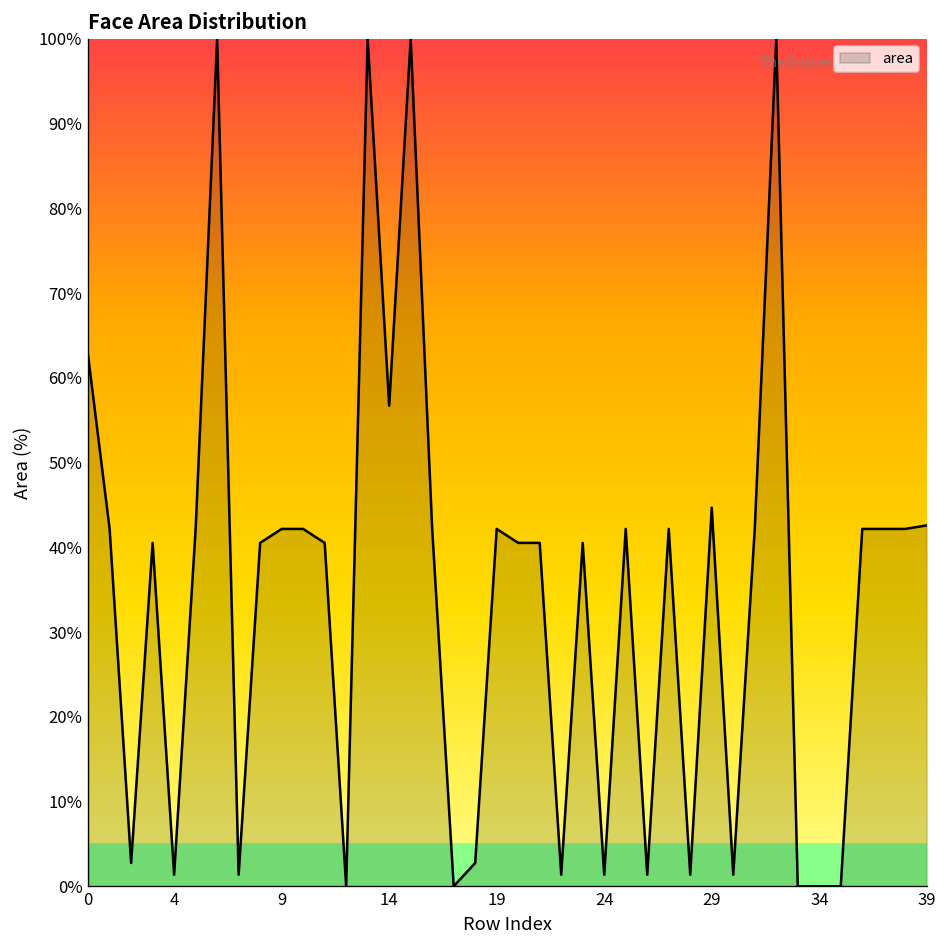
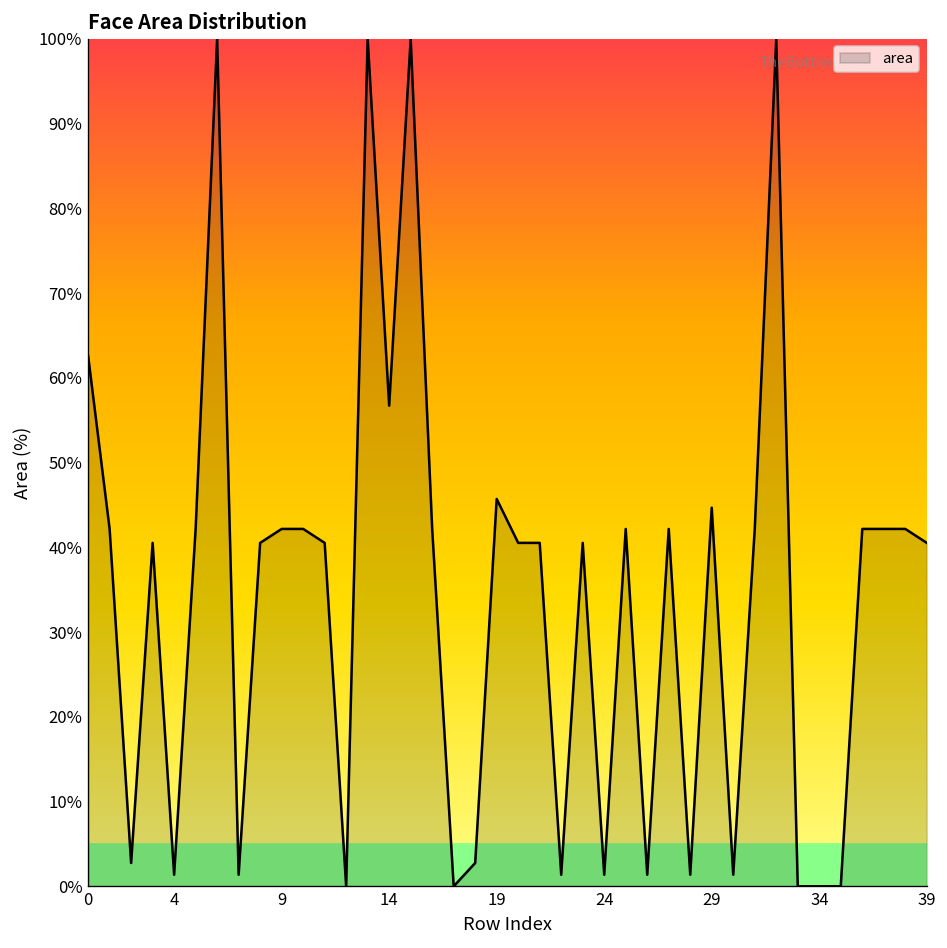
19: 42% -> 46%
39: 43% -> 41%
